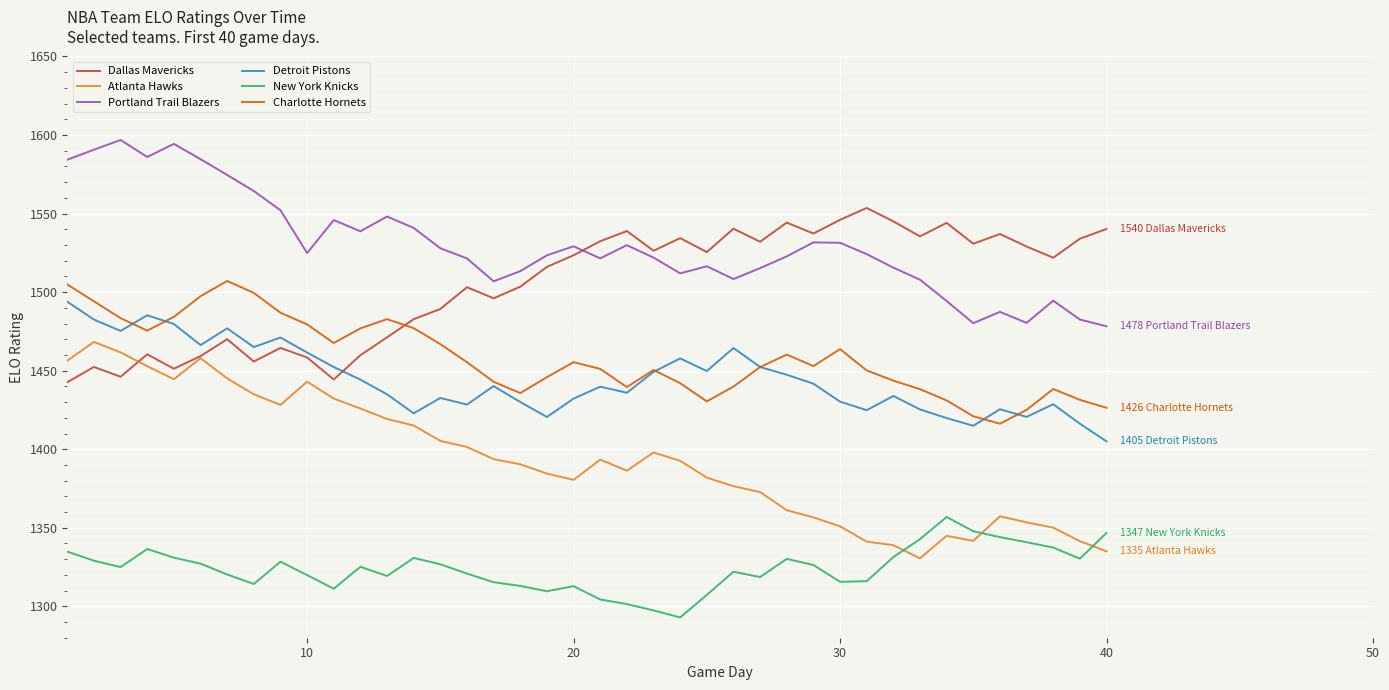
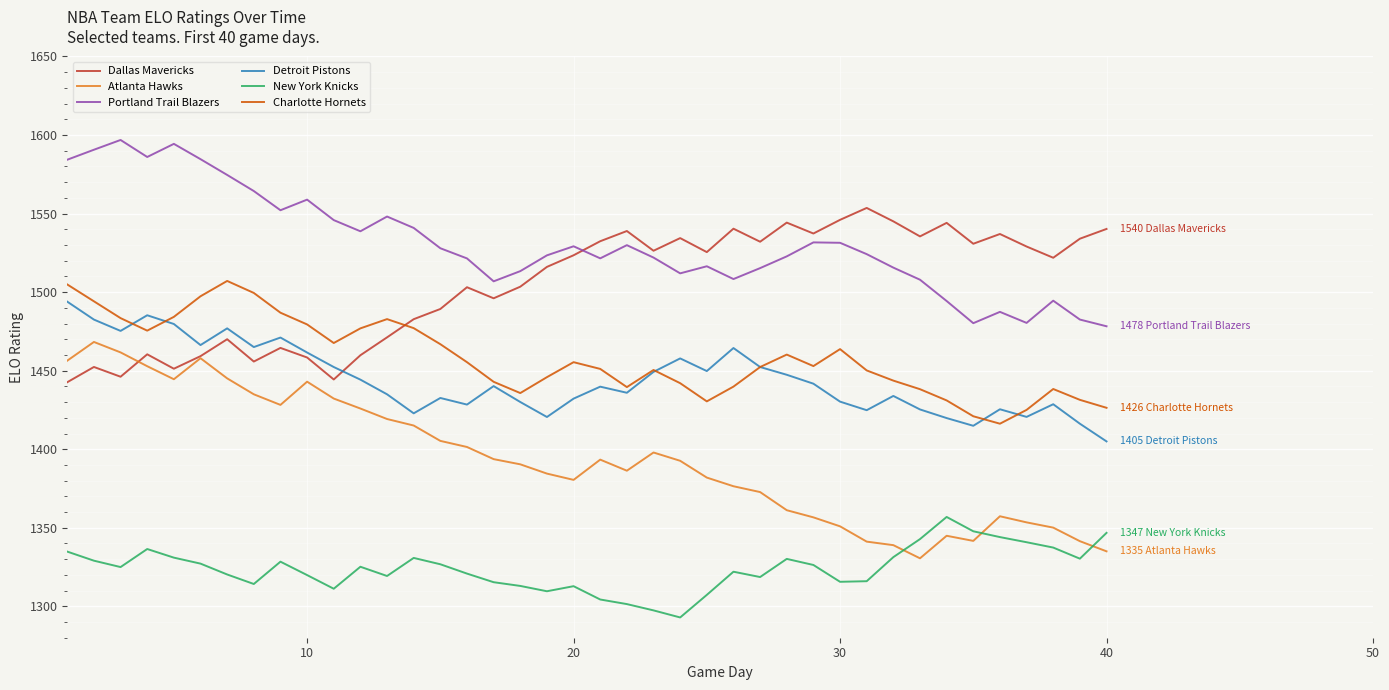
Portland Trail Blazers, 10: 1525 -> 1559
